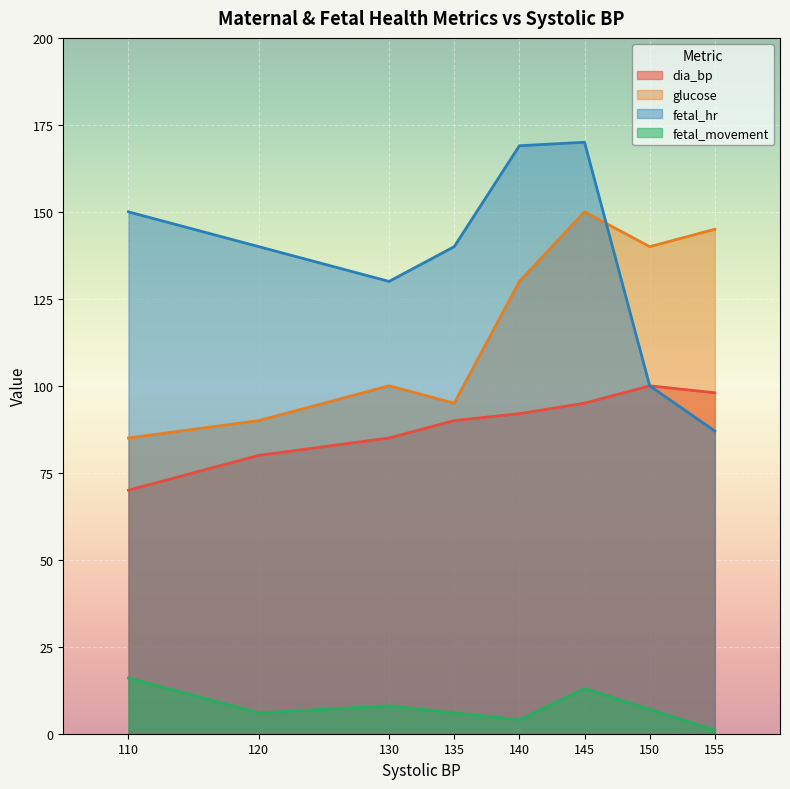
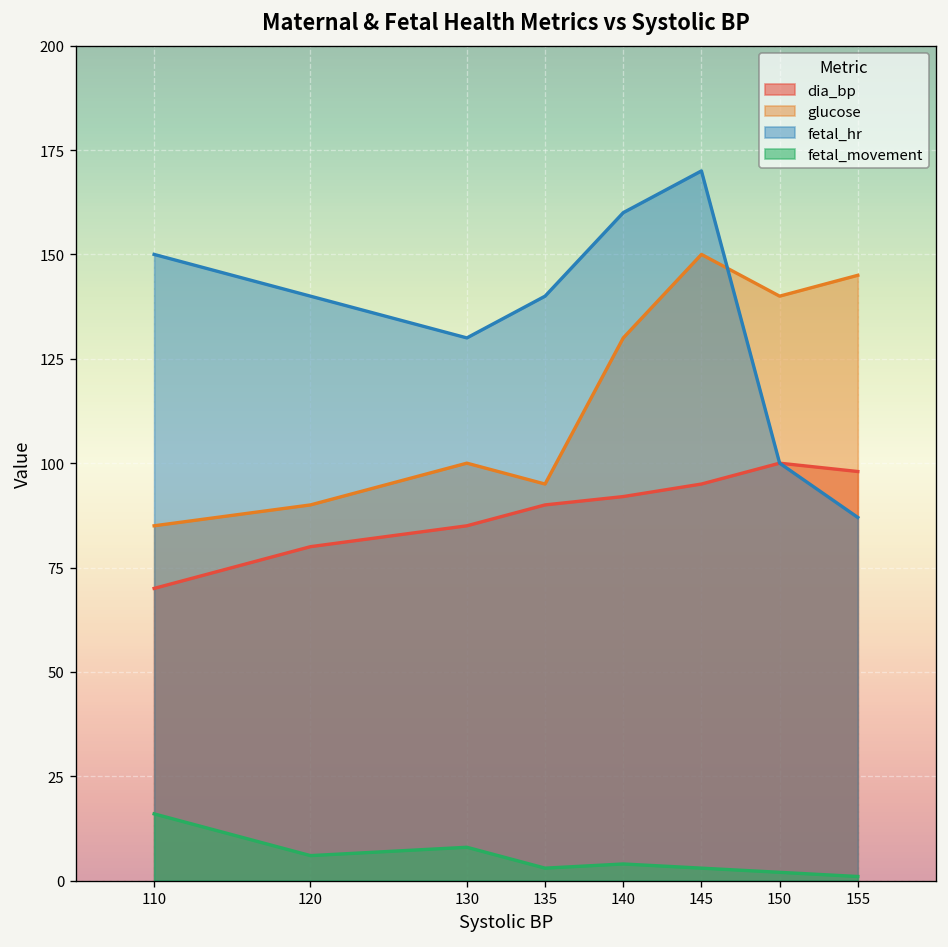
fetal_movement, 135: 6 -> 3
fetal_hr, 140: 169 -> 160
fetal_movement, 145: 13 -> 3
fetal_movement, 150: 7 -> 2
